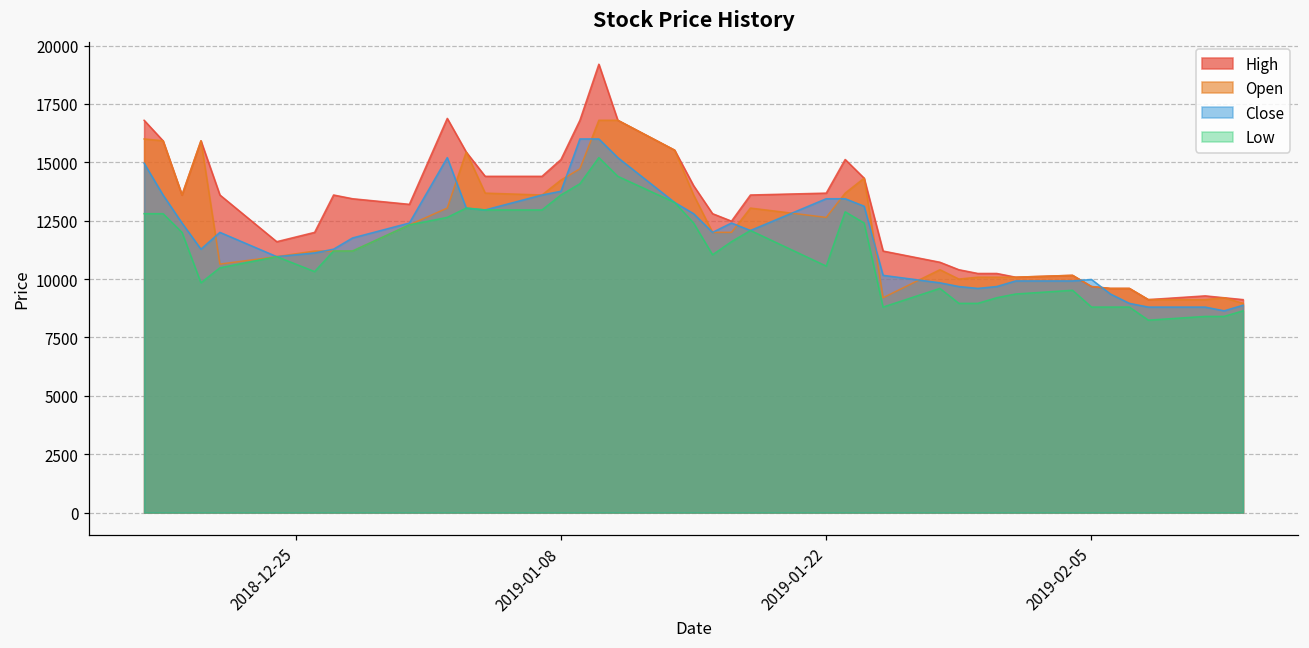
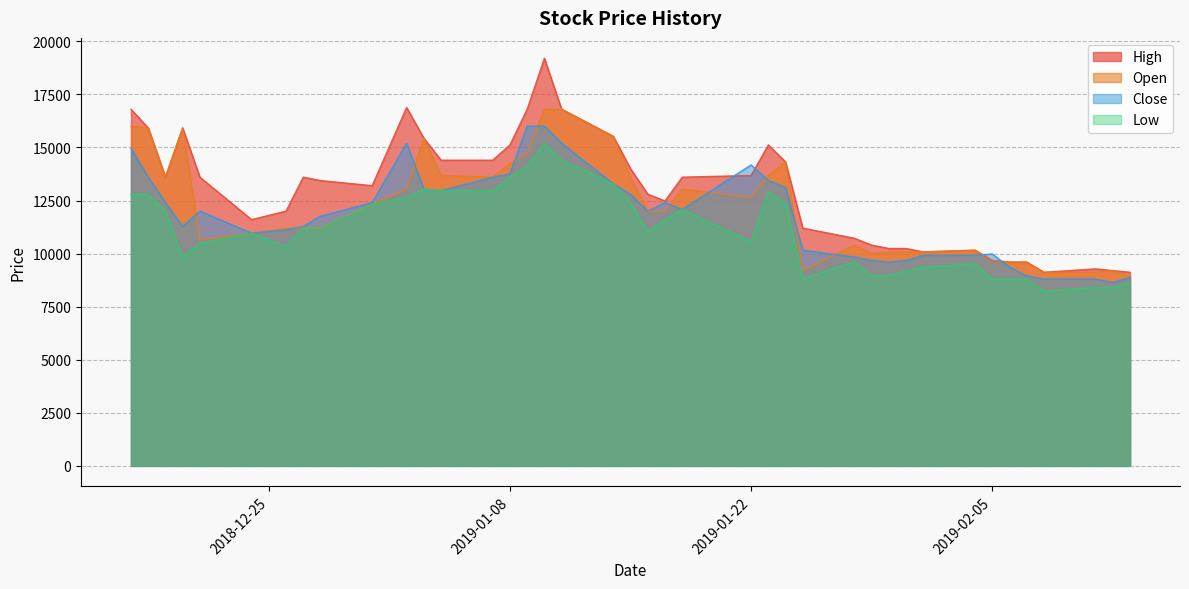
Close, 2019-01-22: 13400 -> 14200
